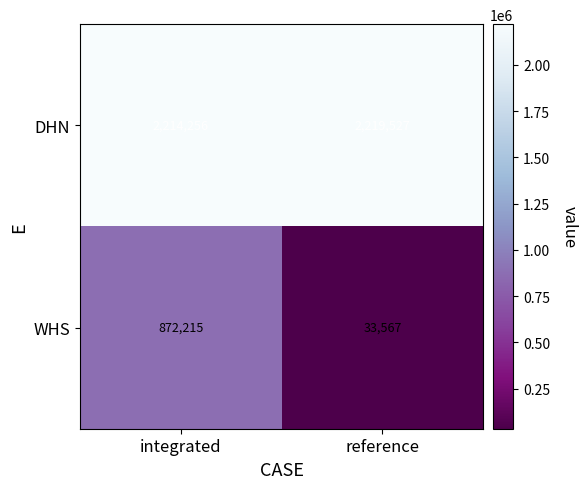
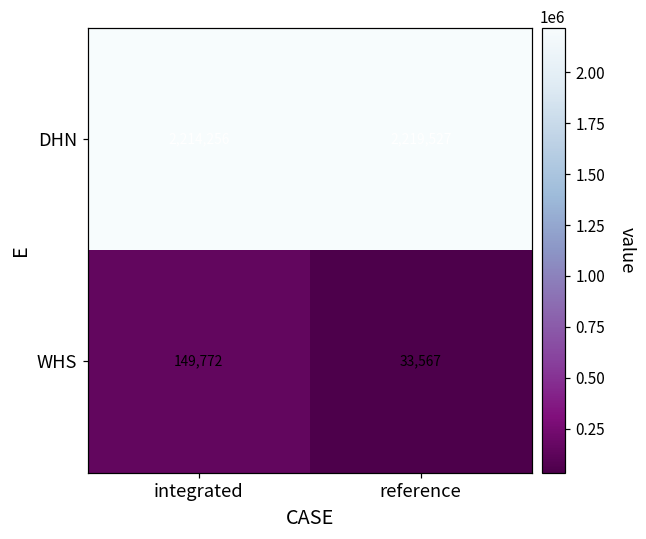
WHS, integrated: 872,215 -> 149,772
